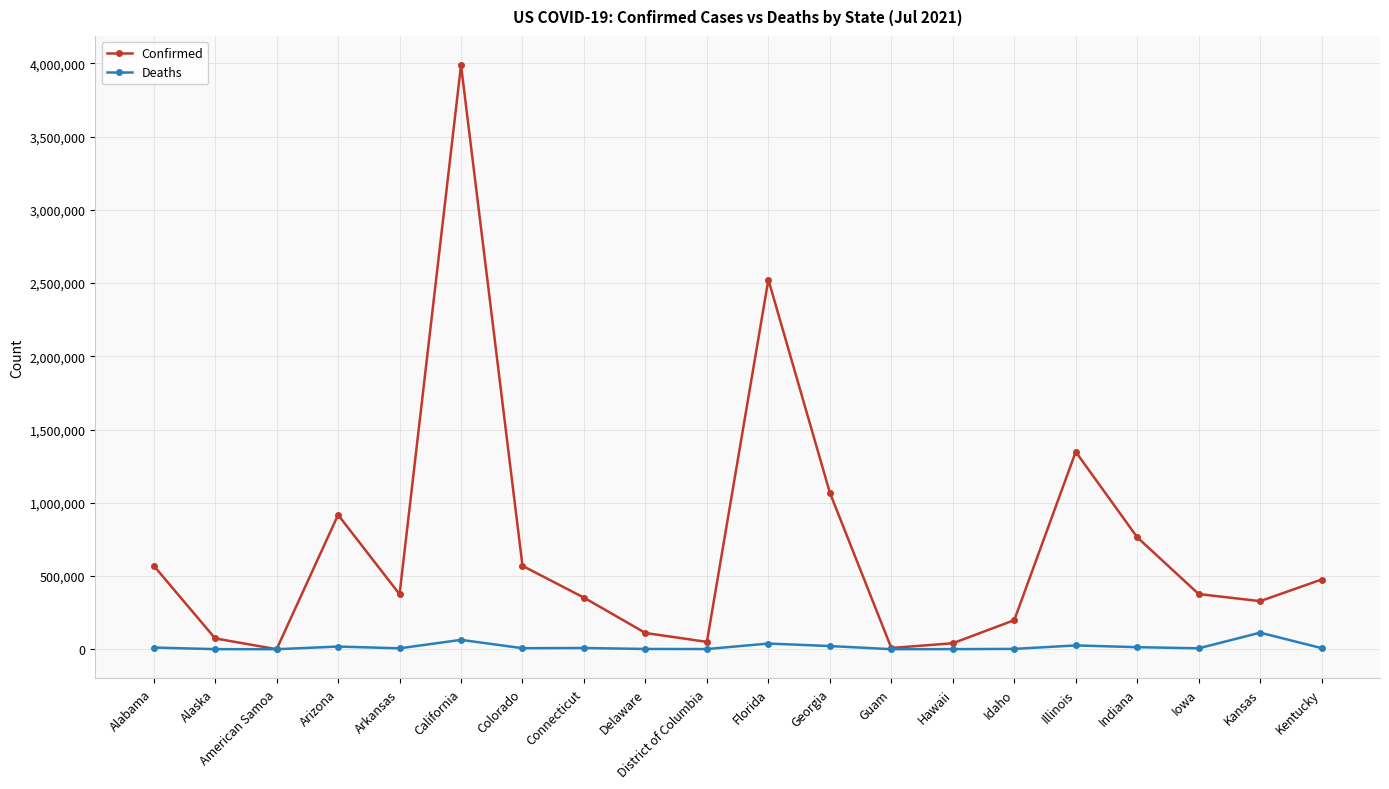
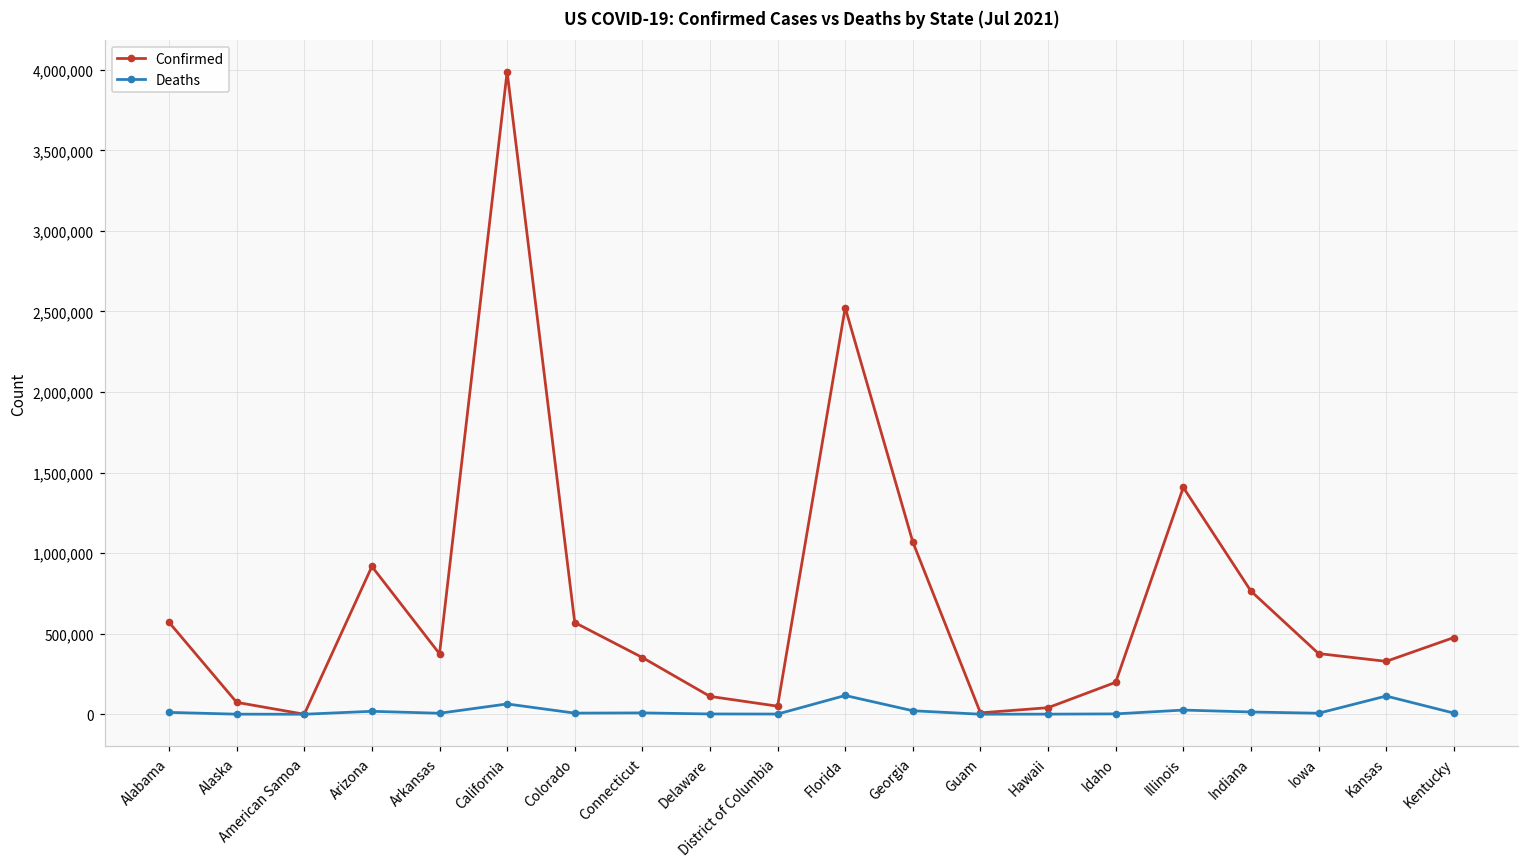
Deaths, Florida: 40,000 -> 120,000
Confirmed, Illinois: 1,350,000 -> 1,410,000
